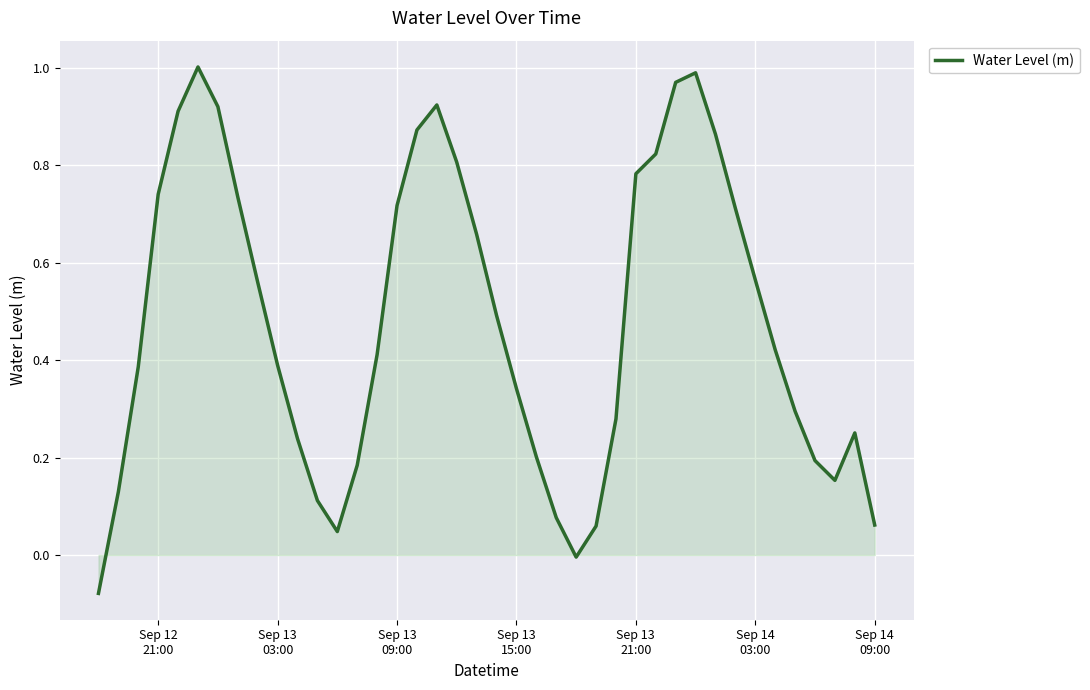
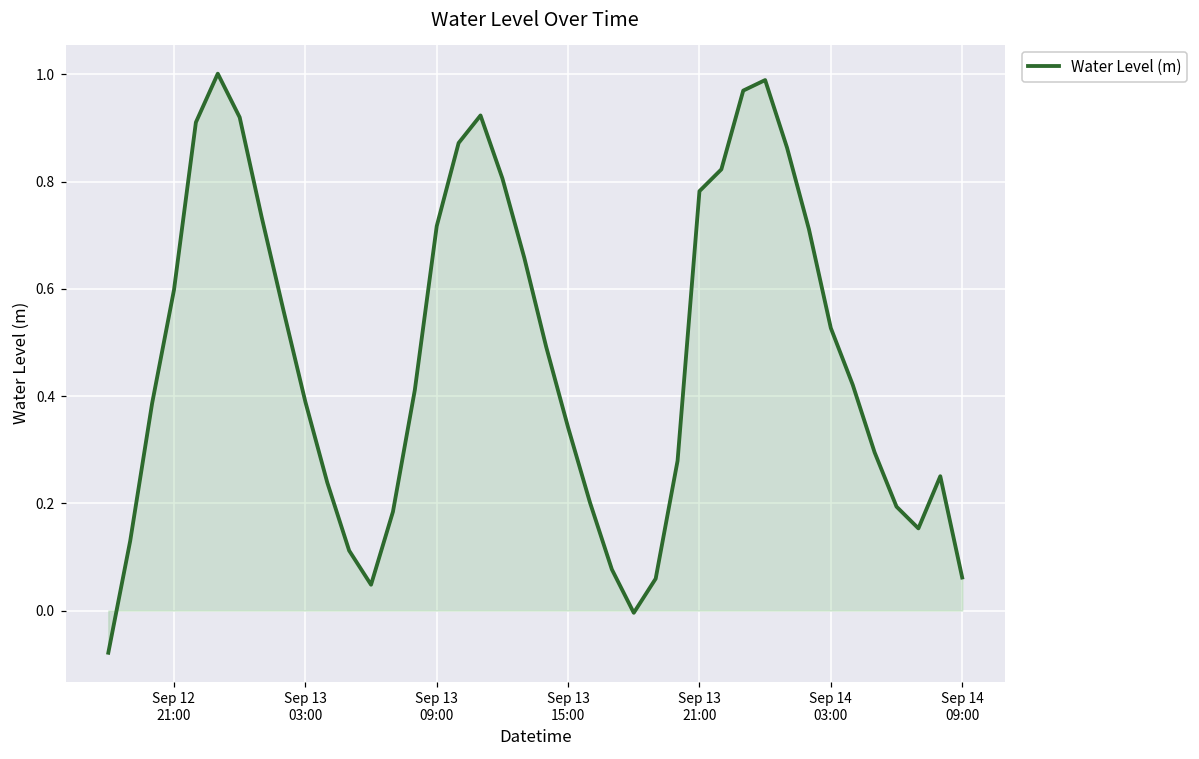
Water Level (m), Sep 12 21:00: 0.74 -> 0.60
Water Level (m), Sep 14 03:00: 0.56 -> 0.53
